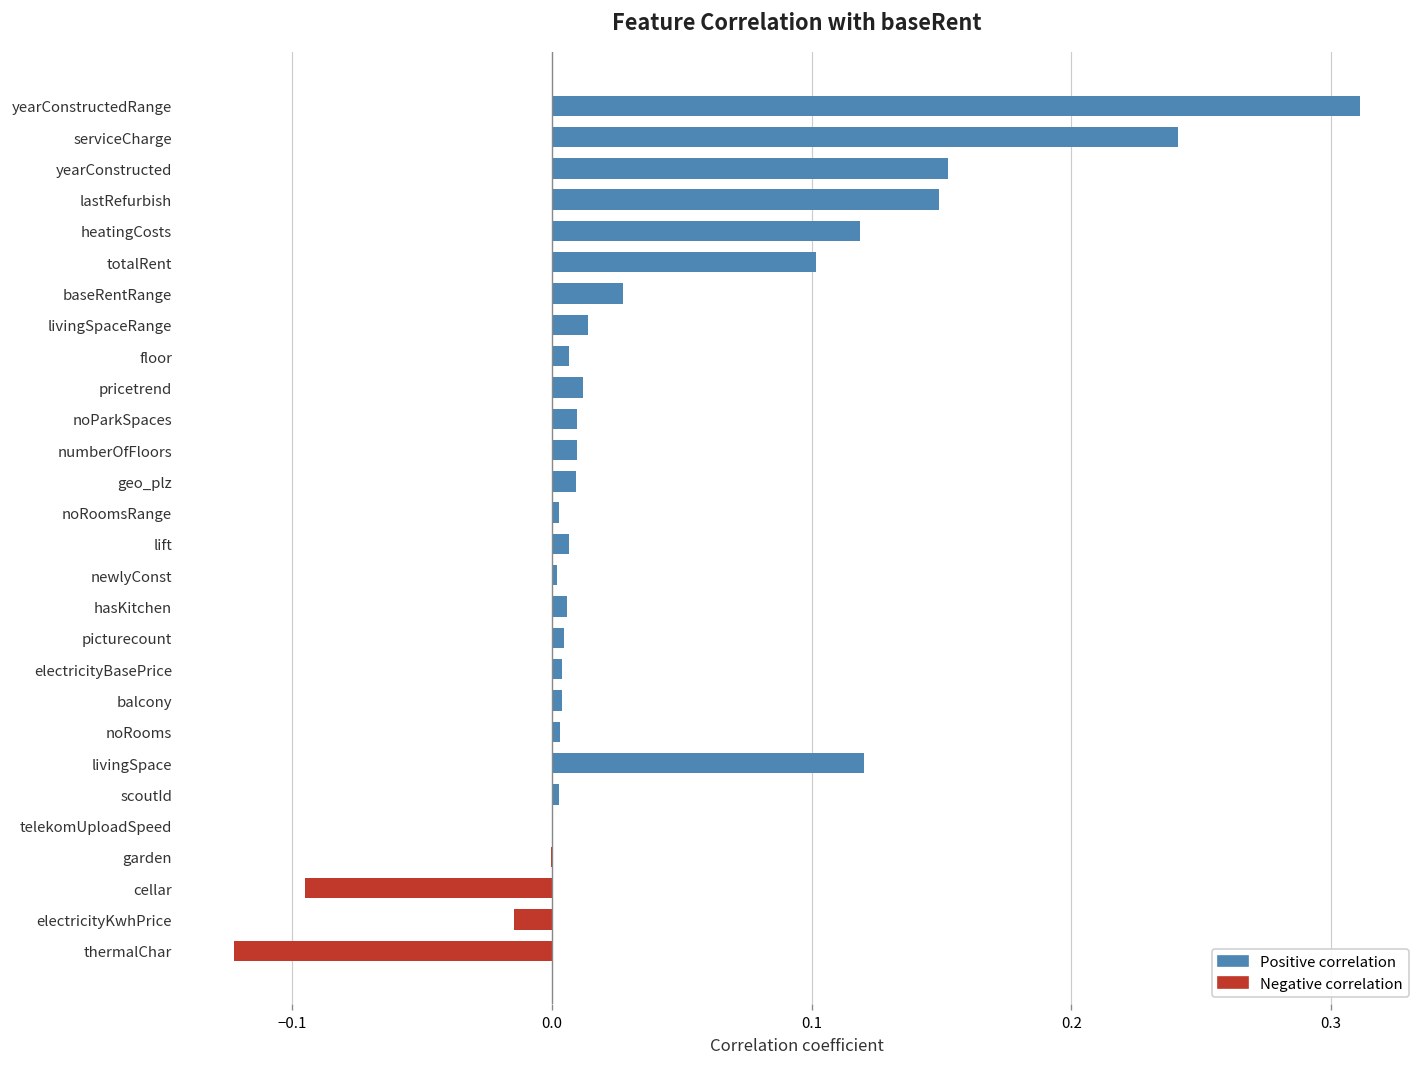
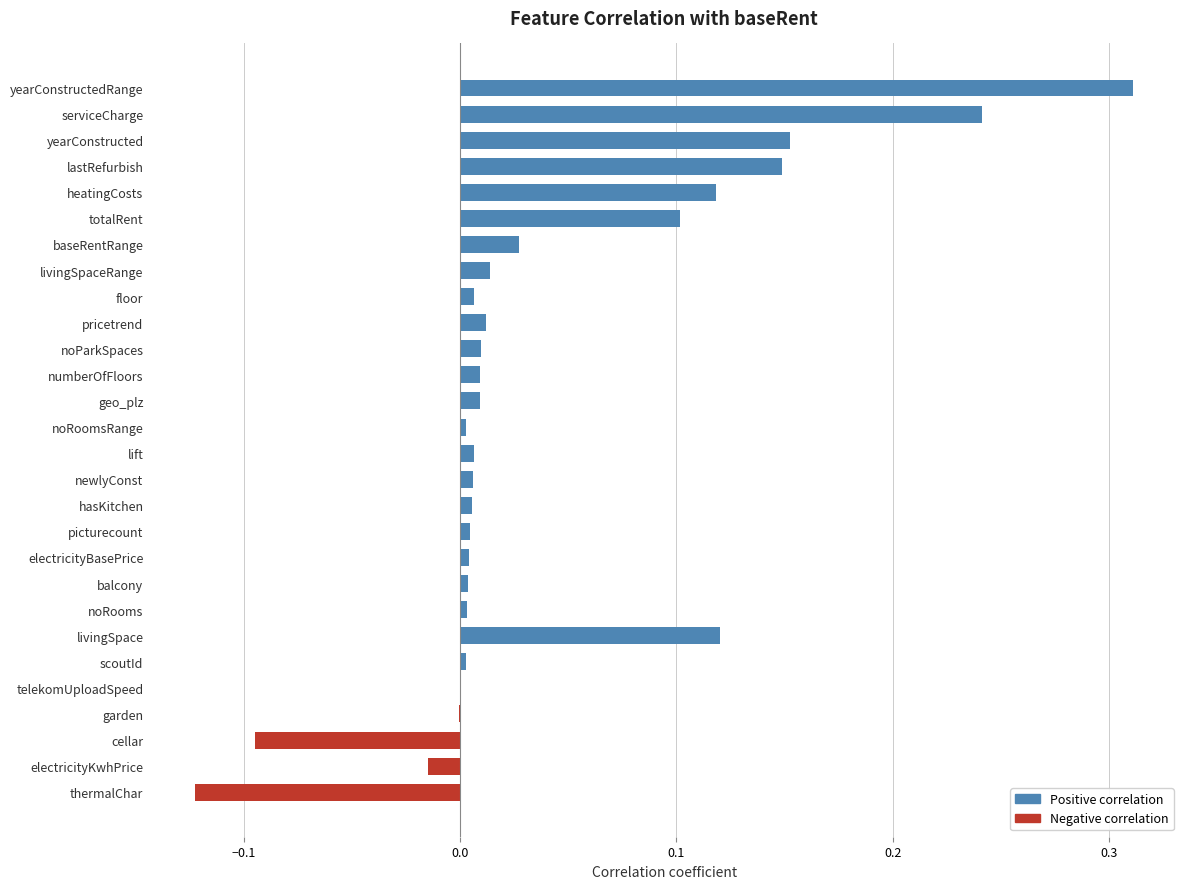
Positive correlation, newlyConst: 0.002 -> 0.006
